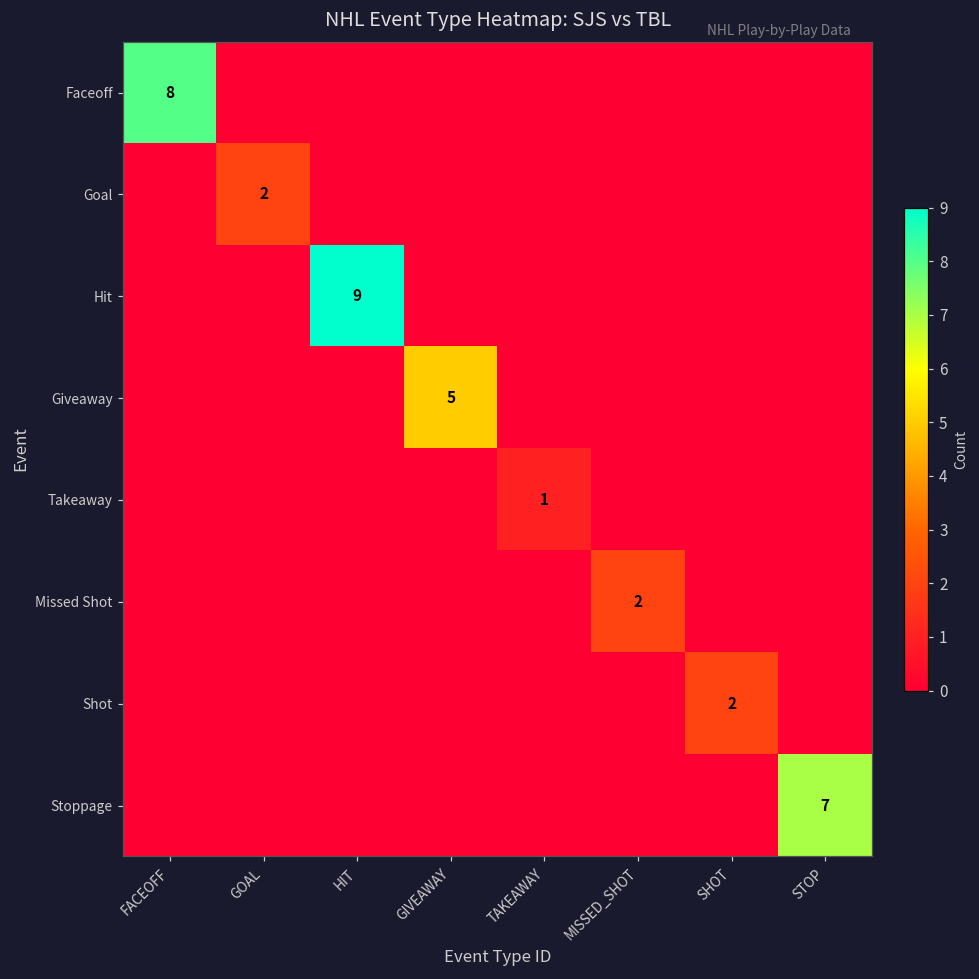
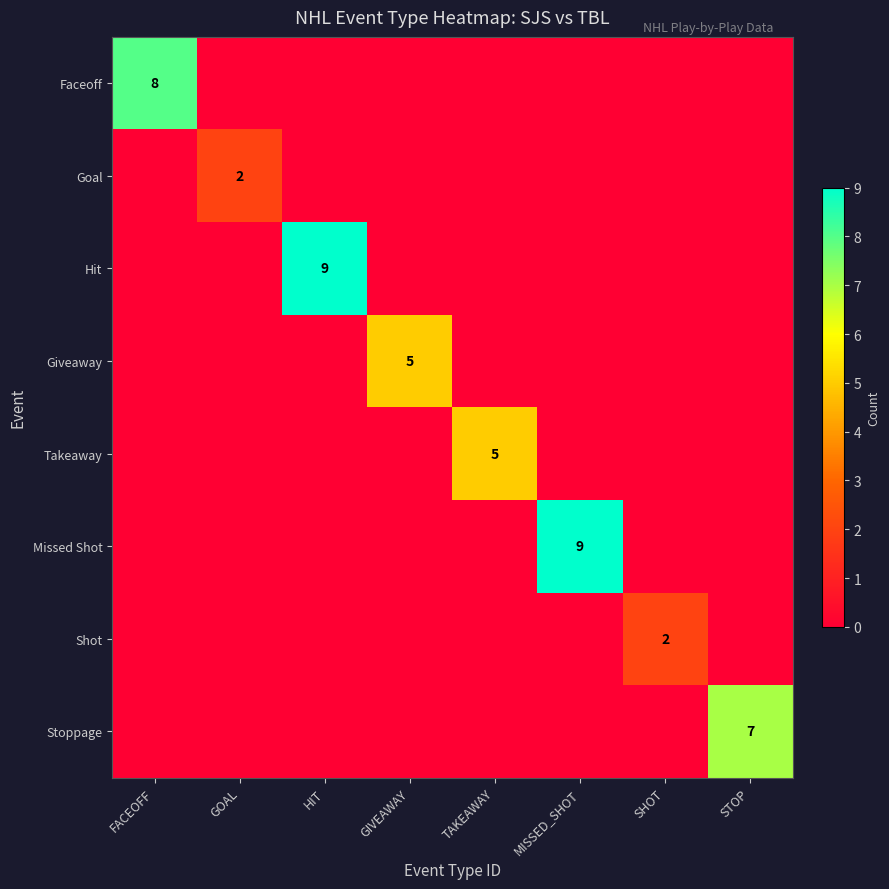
Takeaway, TAKEAWAY: 1 -> 5
Missed Shot, MISSED_SHOT: 2 -> 9
